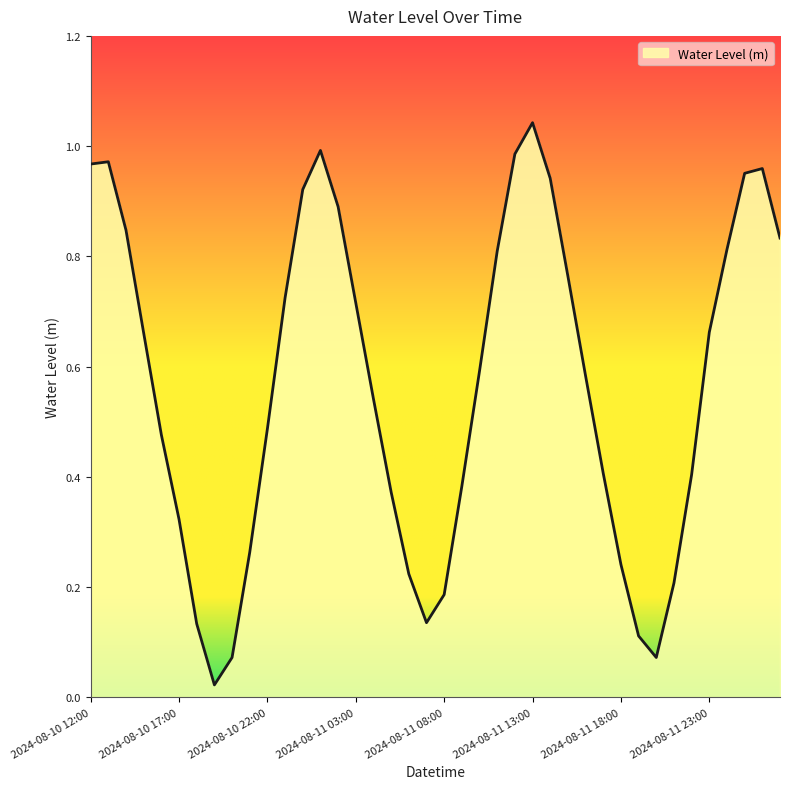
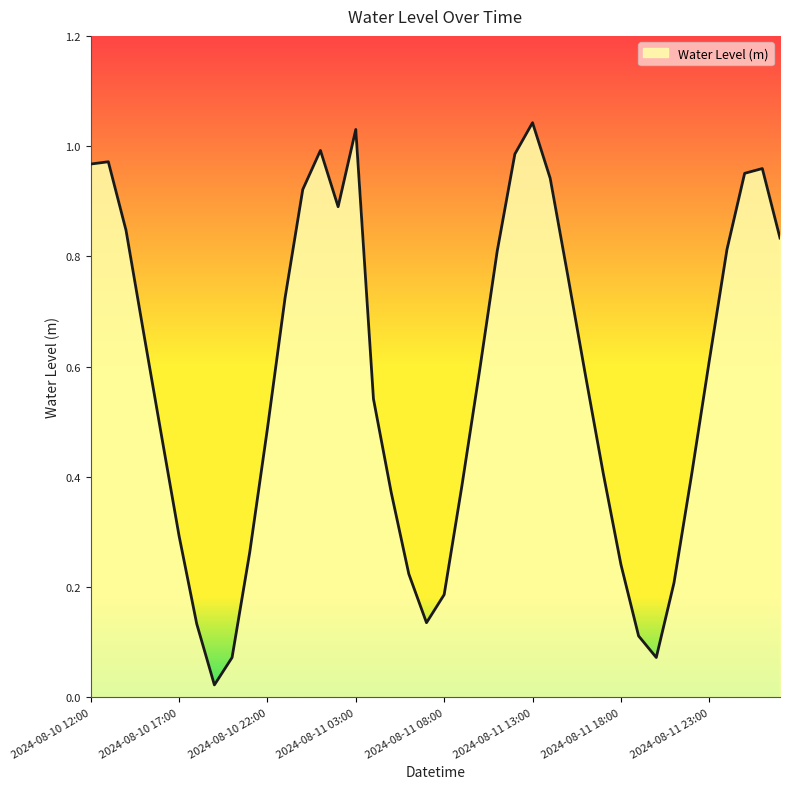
2024-08-10 17:00: 0.32 -> 0.29
2024-08-11 03:00: 0.72 -> 1.03
2024-08-11 23:00: 0.66 -> 0.61
